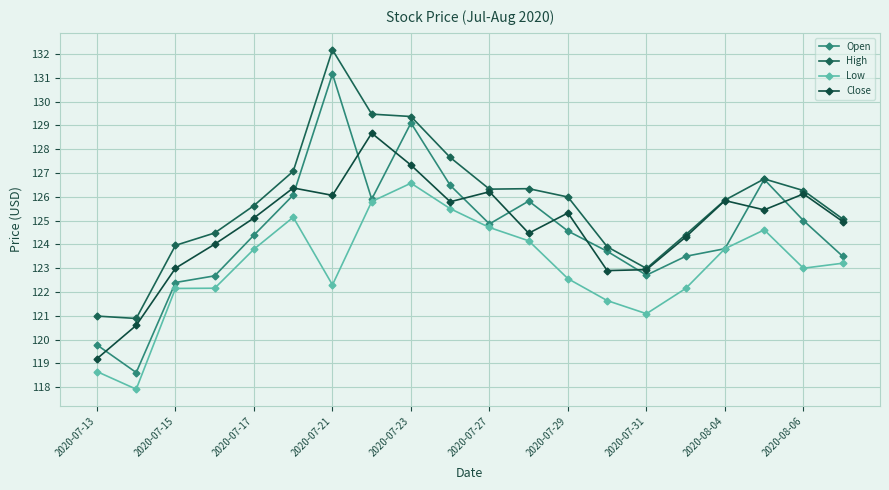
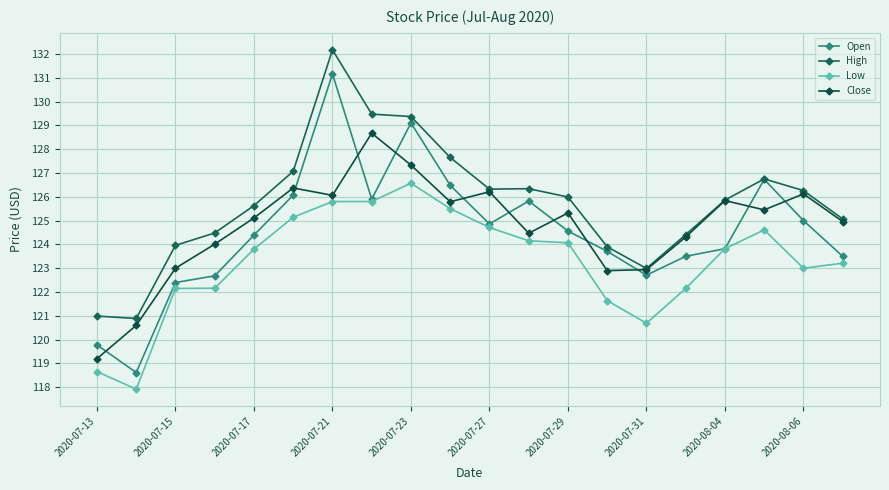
Low, 2020-07-21: 122.3 -> 125.8
Low, 2020-07-29: 122.6 -> 124.1
Low, 2020-07-31: 121.1 -> 120.7
